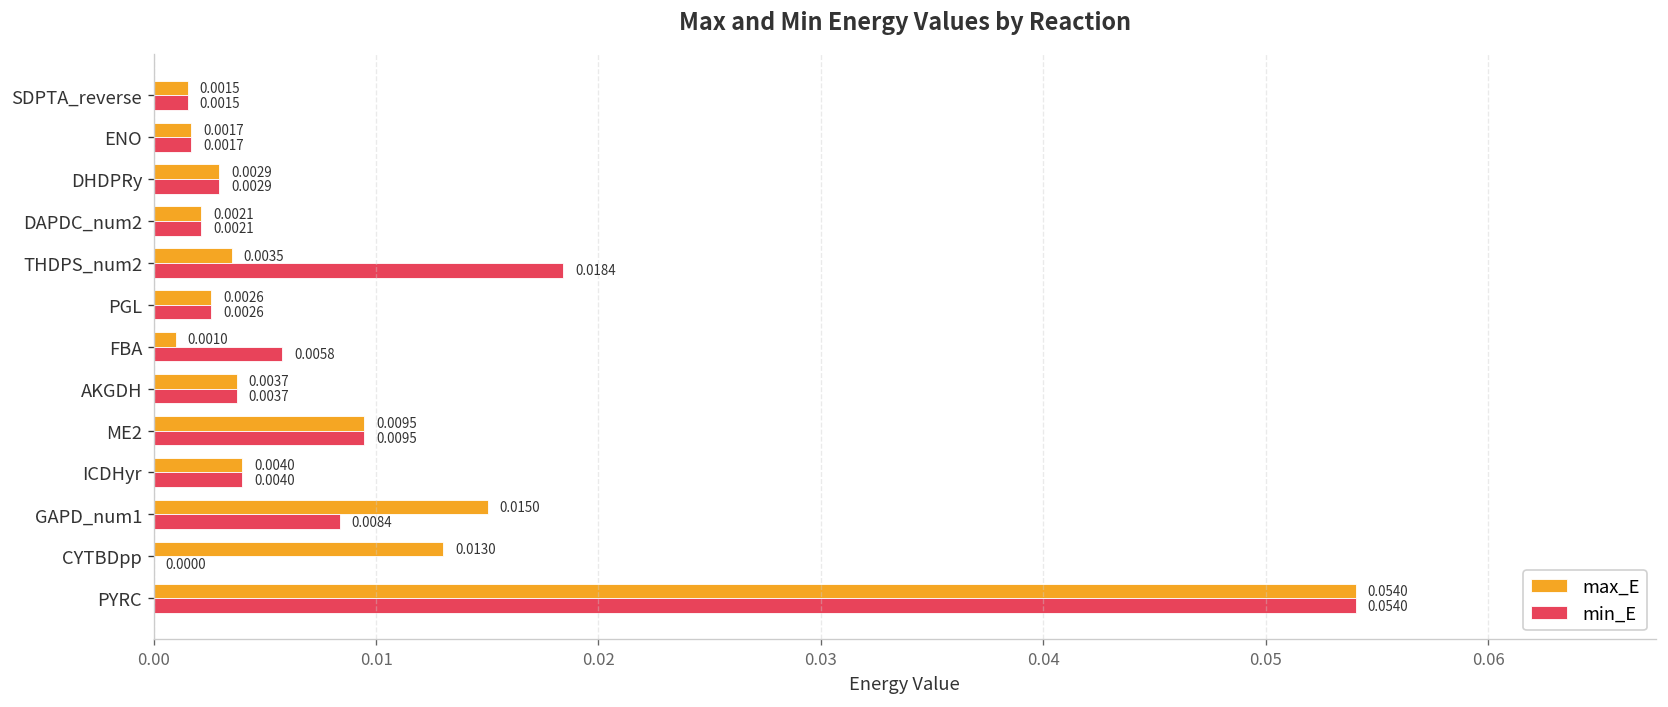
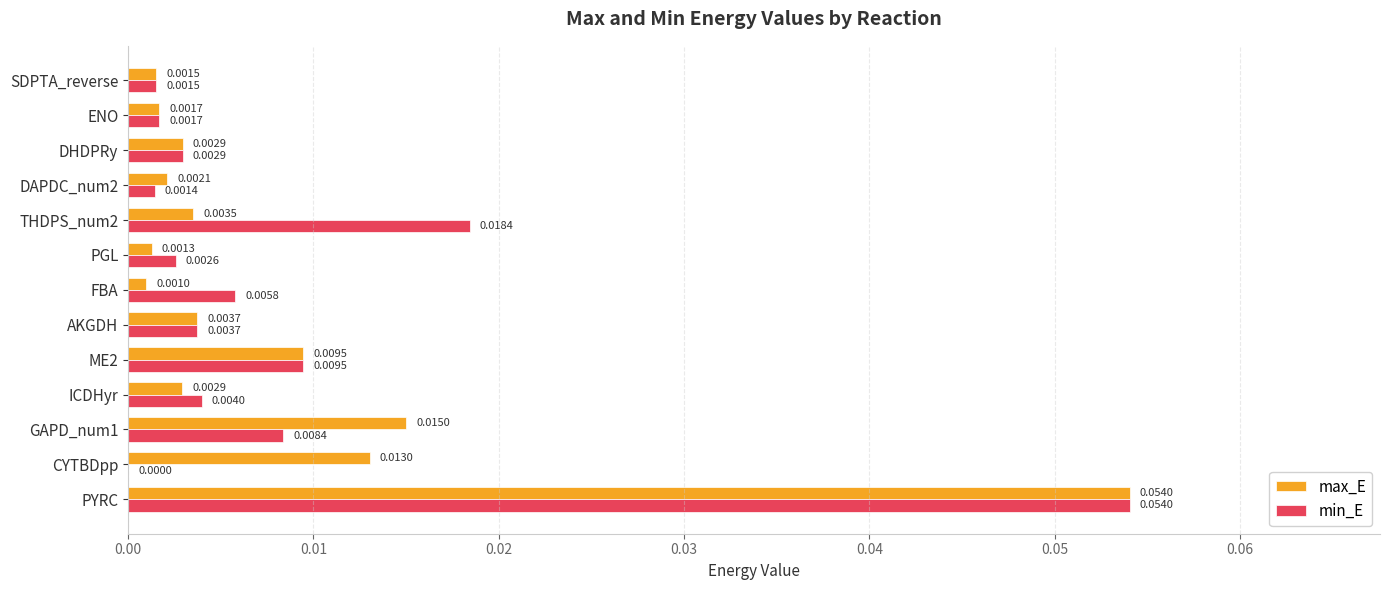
min_E, DAPDC_num2: 0.0021 -> 0.0014
max_E, PGL: 0.0026 -> 0.0013
max_E, ICDHyr: 0.0040 -> 0.0029
